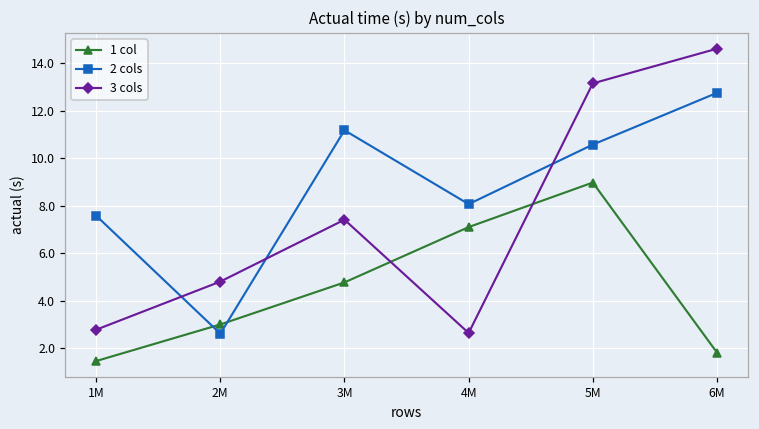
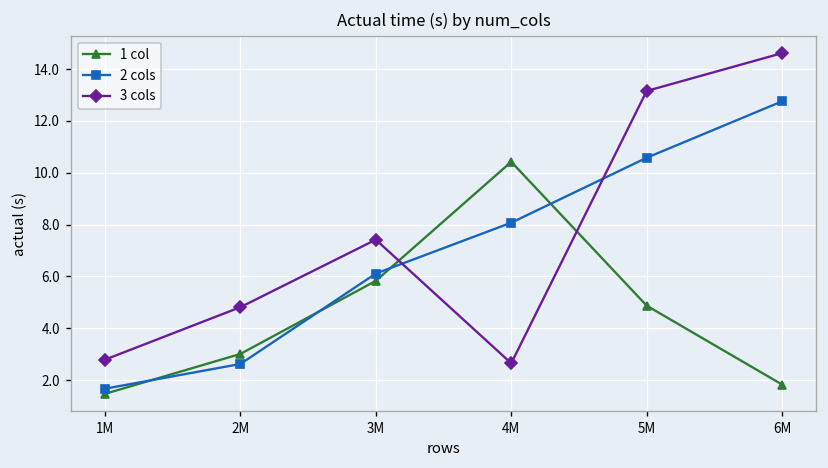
2 cols, 1M: 7.6 -> 1.7
1 col, 3M: 4.8 -> 5.8
2 cols, 3M: 11.2 -> 6.1
1 col, 4M: 7.1 -> 10.4
1 col, 5M: 9.0 -> 4.9
